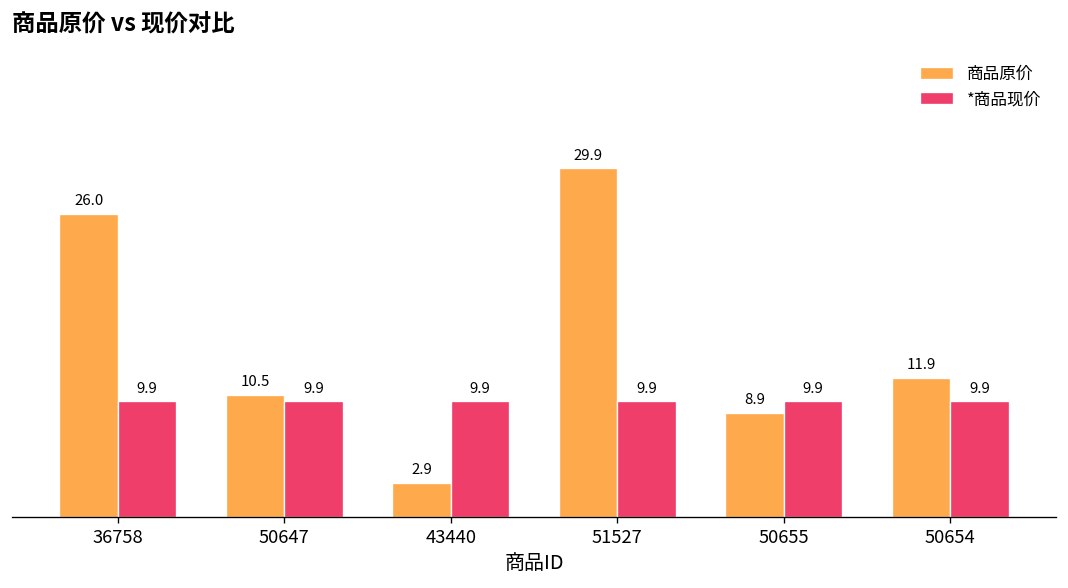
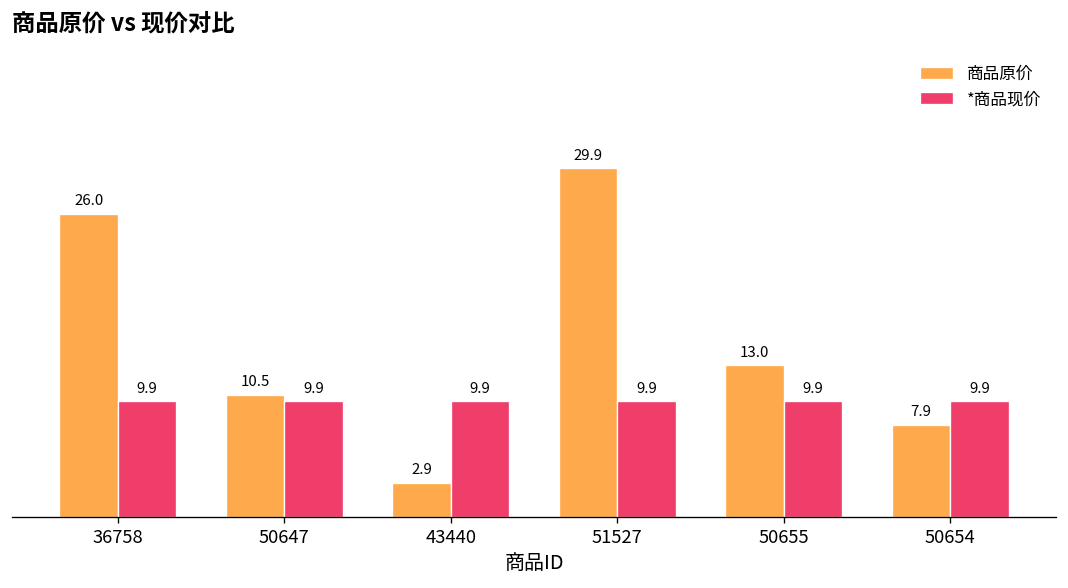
商品原价, 50655: 8.9 -> 13.0
商品原价, 50654: 11.9 -> 7.9
